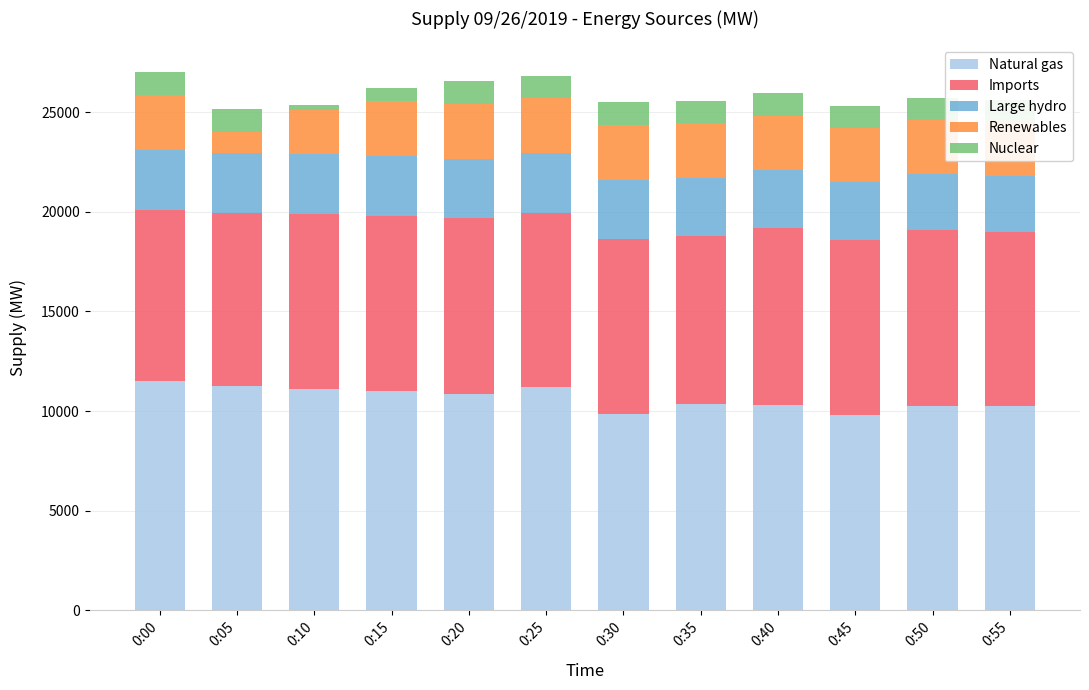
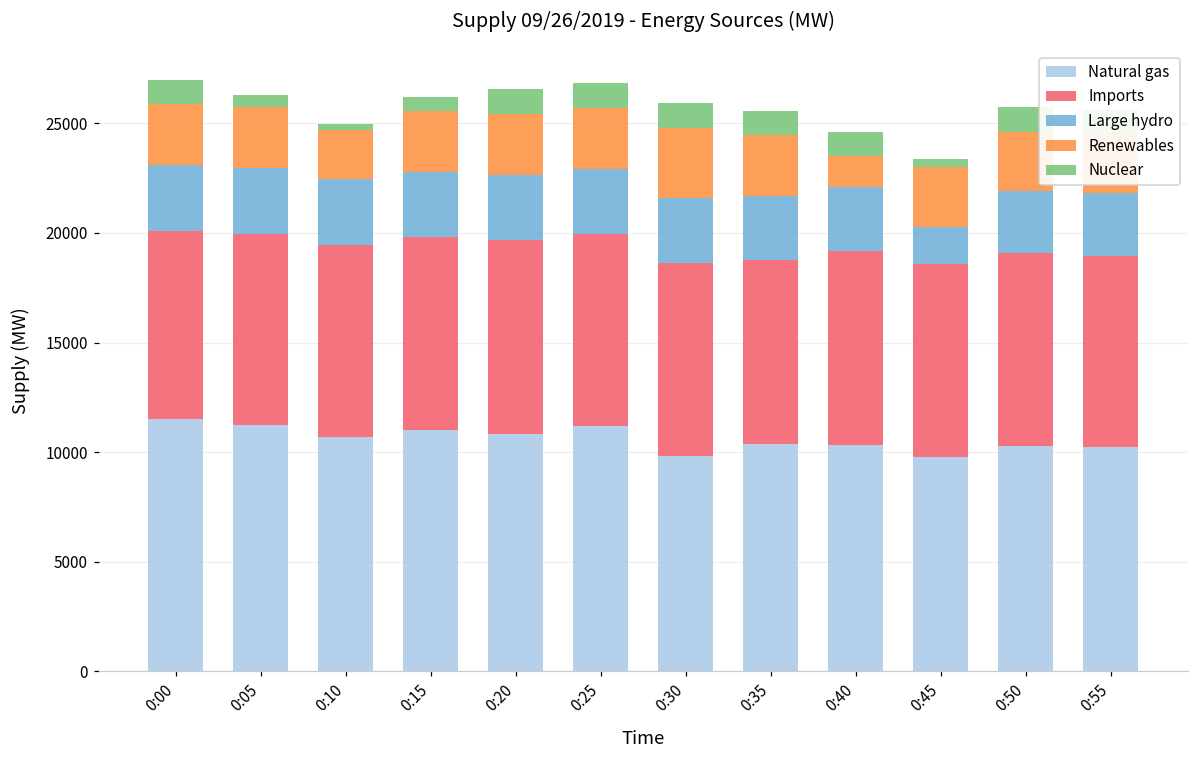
Renewables, 0:05: 1000 -> 2800
Nuclear, 0:05: 1100 -> 600
Natural gas, 0:10: 11100 -> 10700
Renewables, 0:30: 2800 -> 3200
Renewables, 0:40: 2700 -> 1400
Large hydro, 0:45: 2900 -> 1700
Nuclear, 0:45: 1100 -> 400
